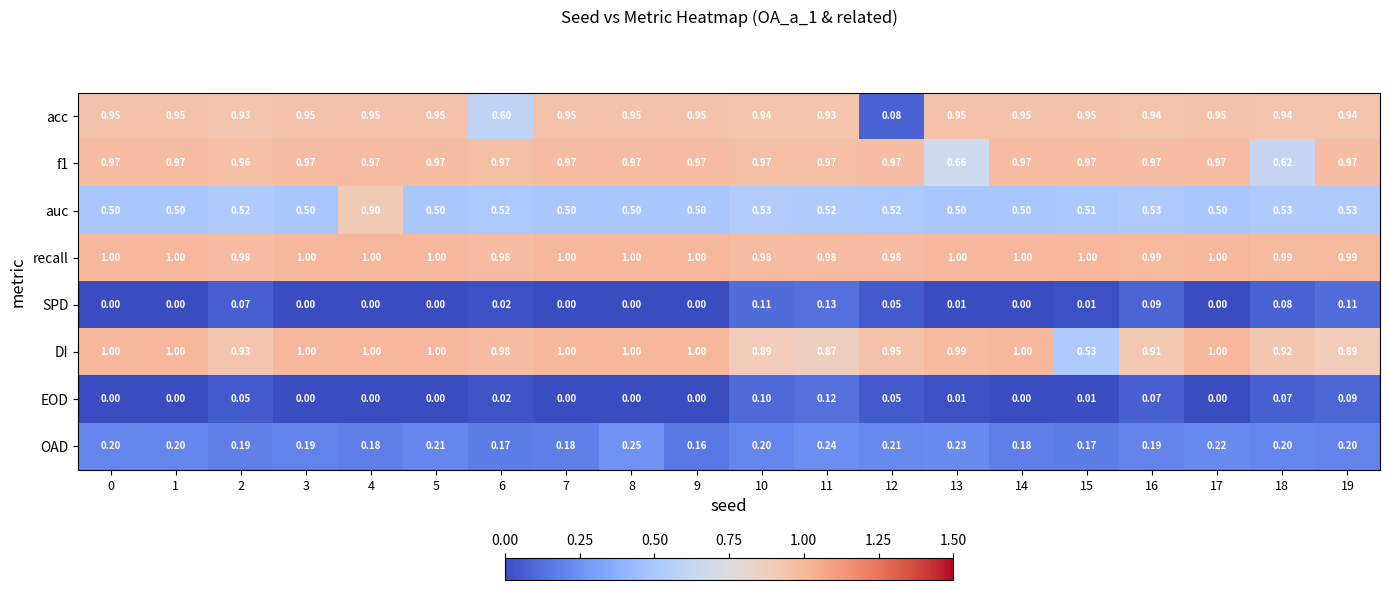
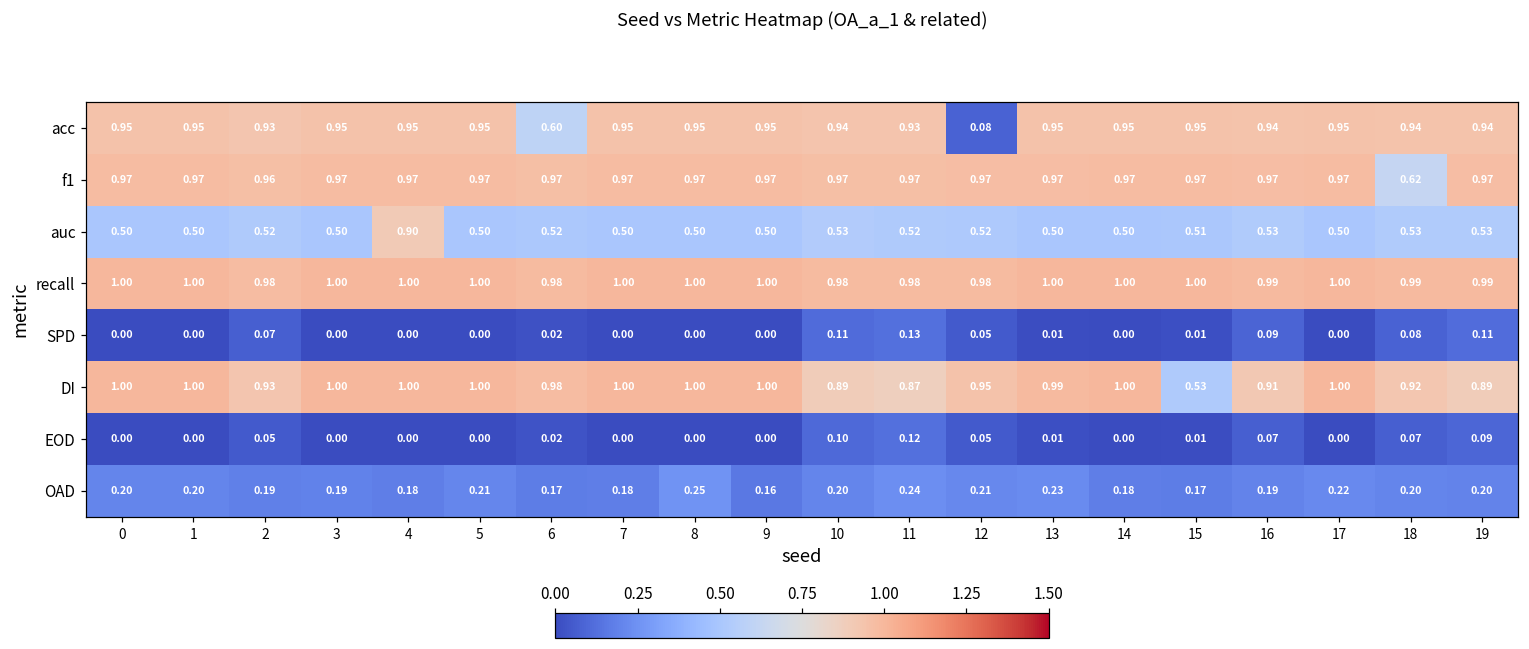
f1, 13: 0.66 -> 0.97
